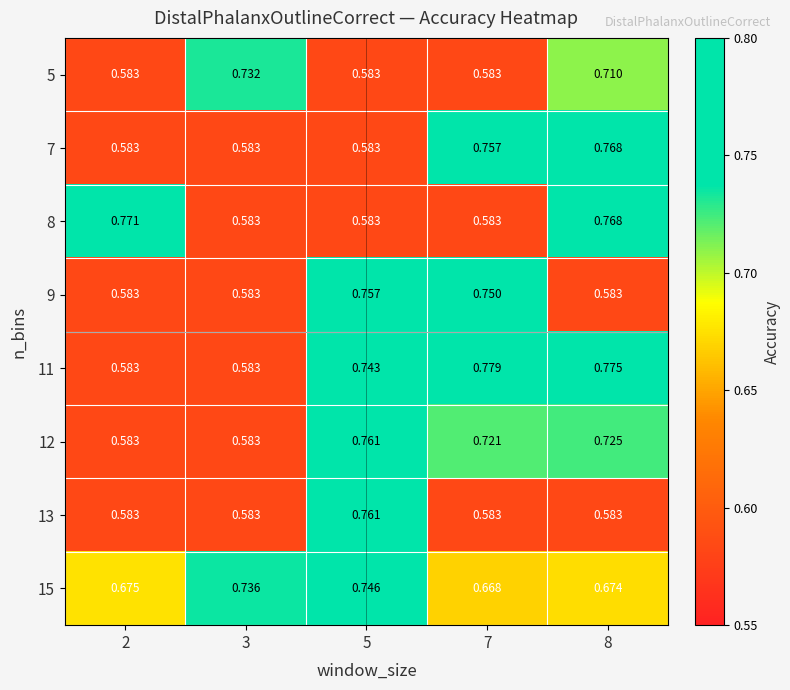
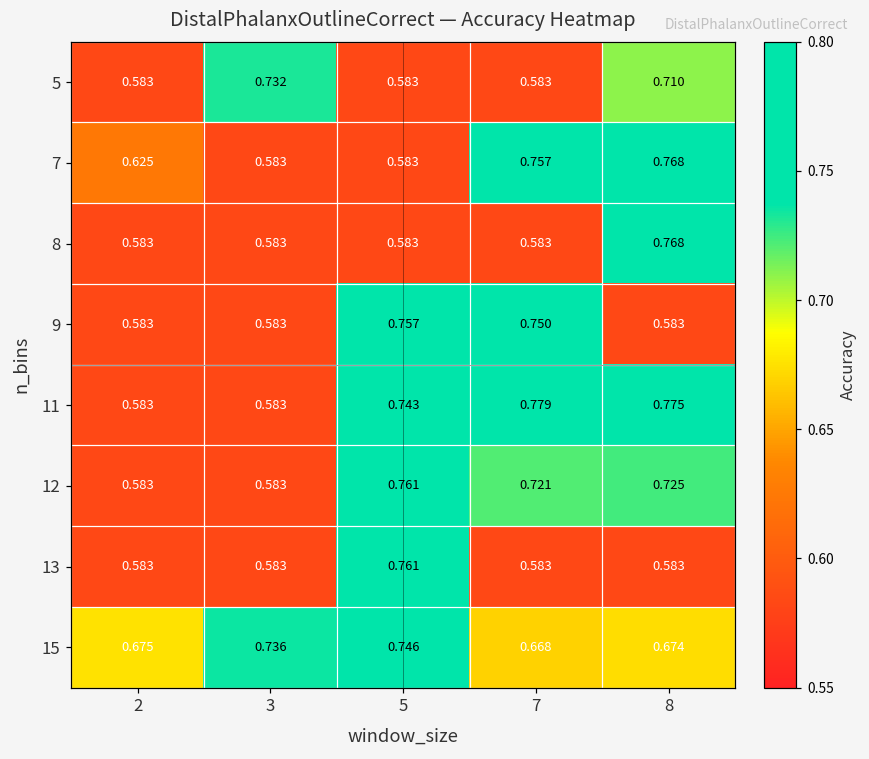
7, 2: 0.583 -> 0.625
8, 2: 0.771 -> 0.583
